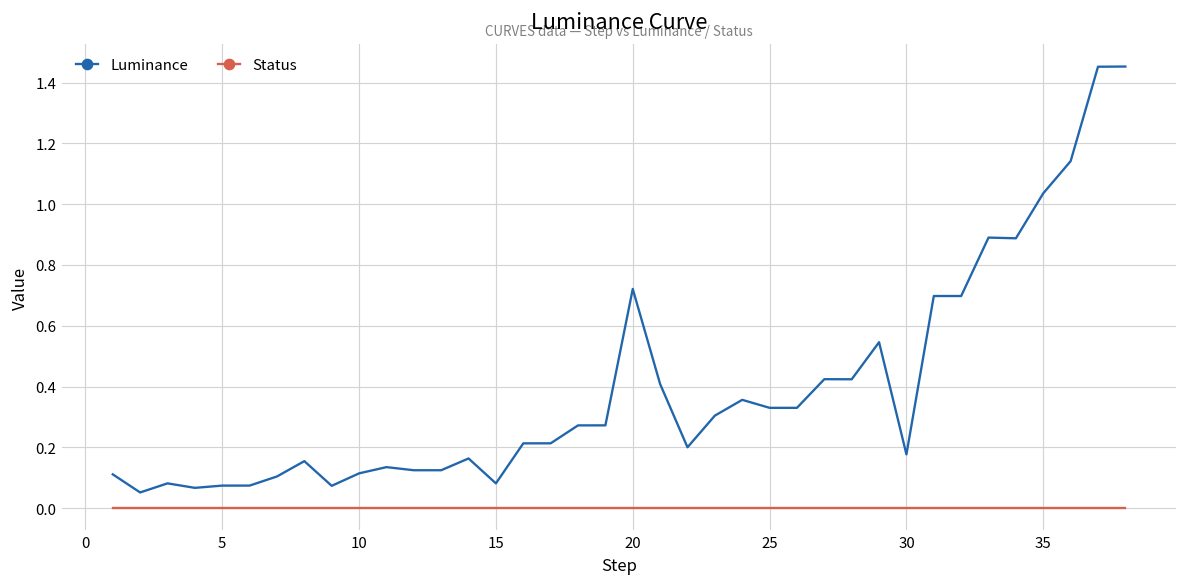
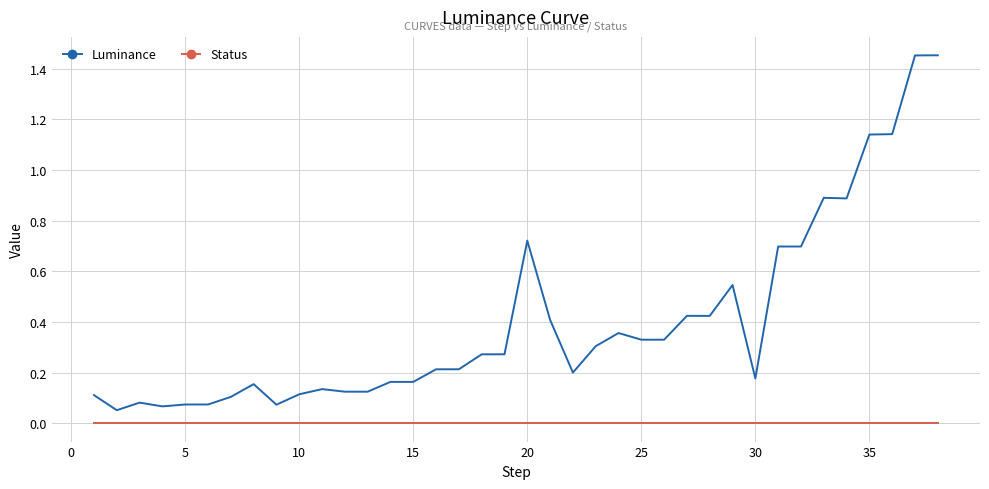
Luminance, 15: 0.08 -> 0.16
Luminance, 35: 1.04 -> 1.14
